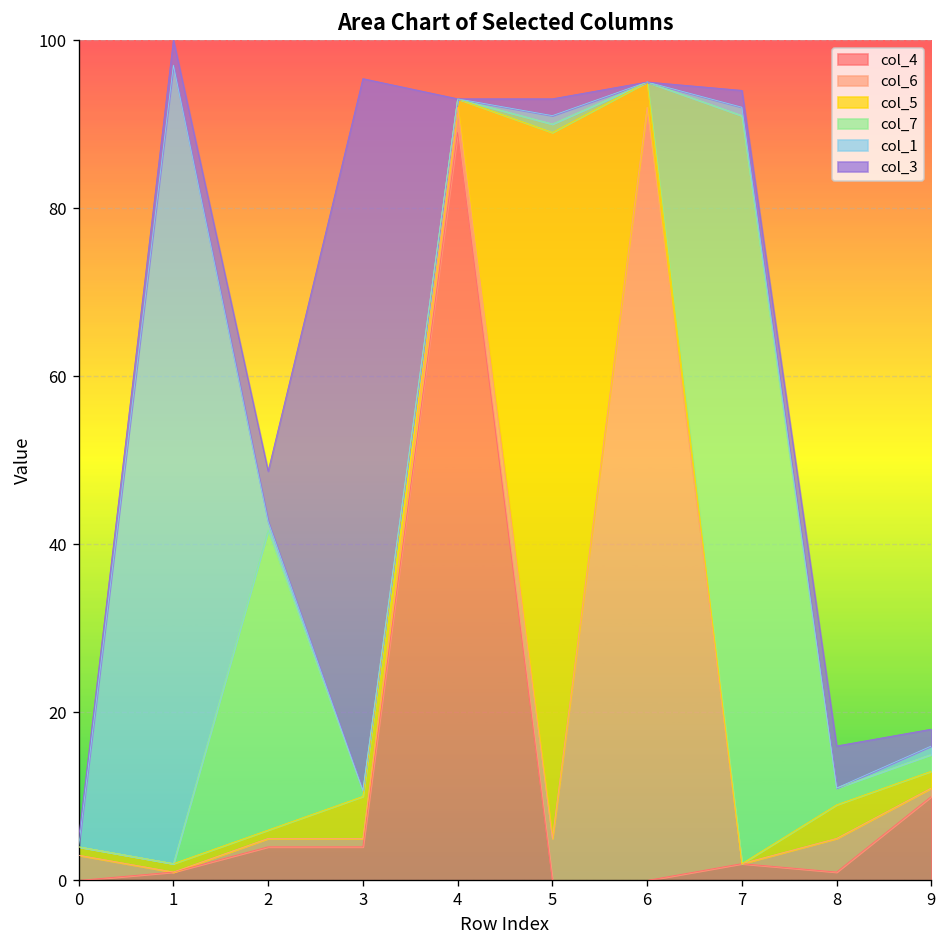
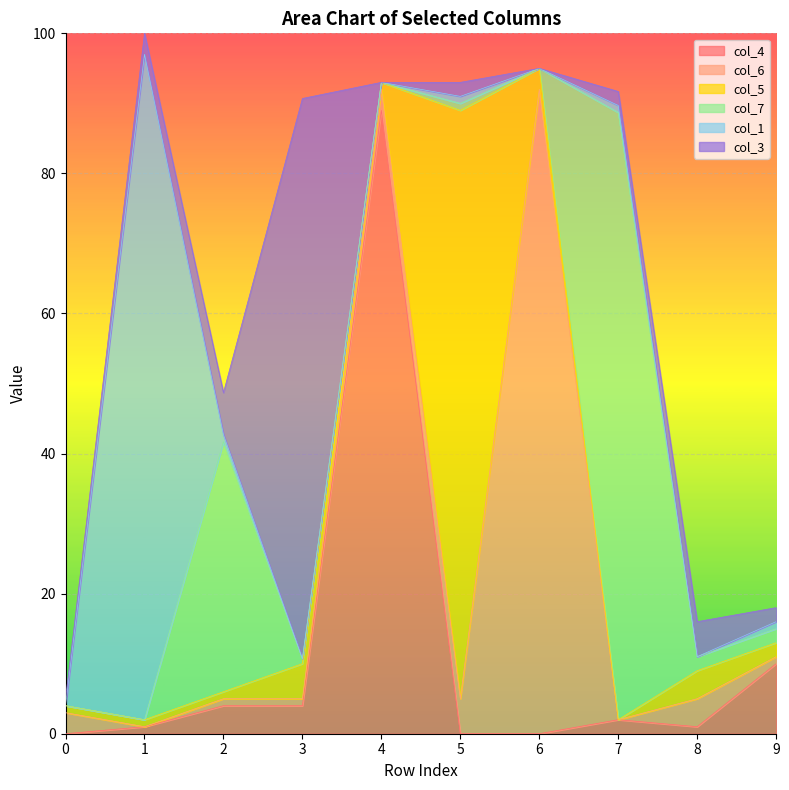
col_3, 3: 85 -> 80
col_7, 7: 89 -> 87
